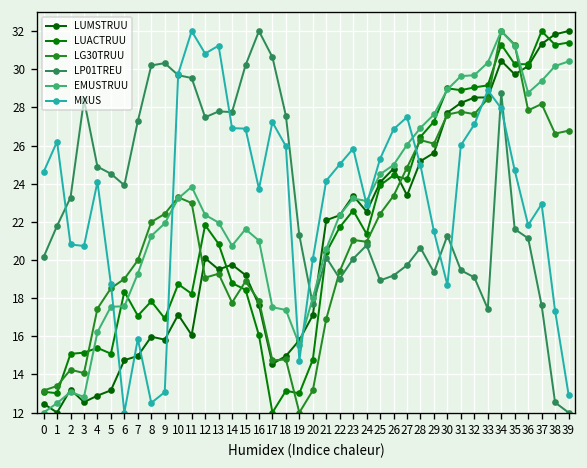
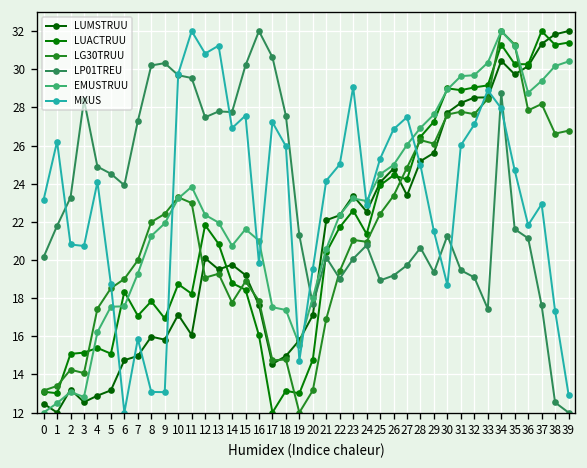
MXUS, 0: 24.6 -> 23.2
MXUS, 8: 12.5 -> 13.1
MXUS, 15: 26.9 -> 27.6
MXUS, 16: 23.7 -> 19.8
MXUS, 20: 20.0 -> 19.5
MXUS, 23: 25.8 -> 29.1
